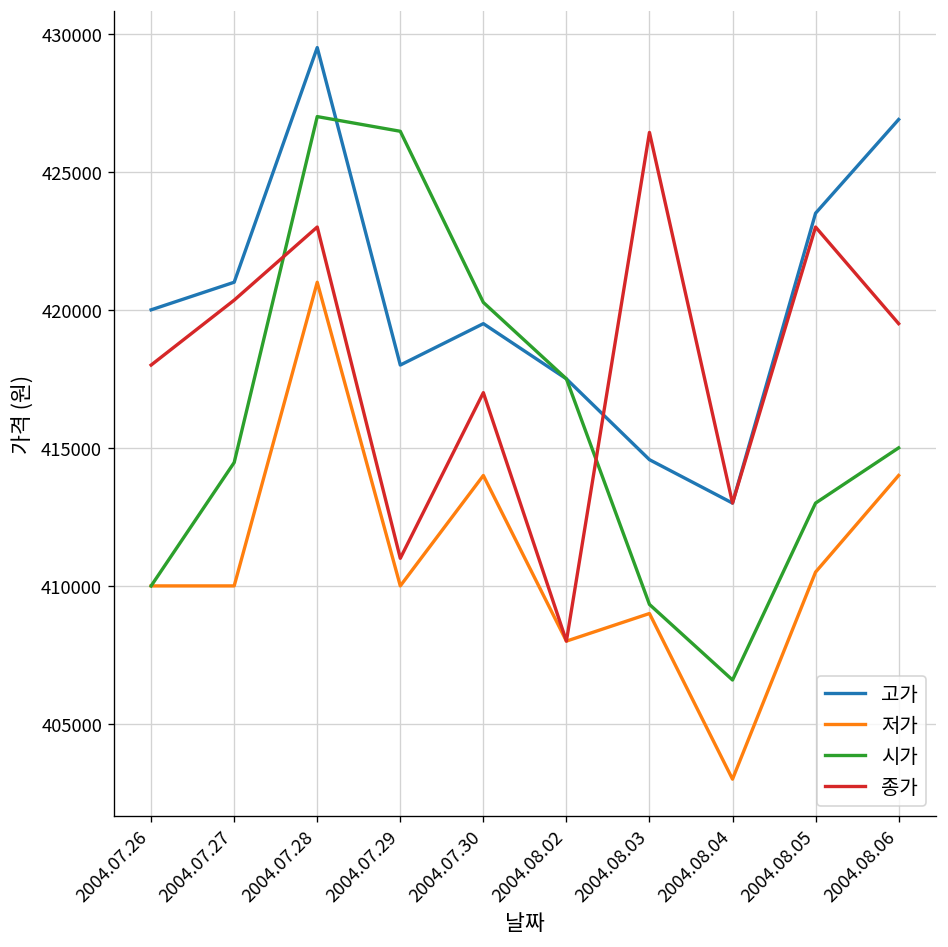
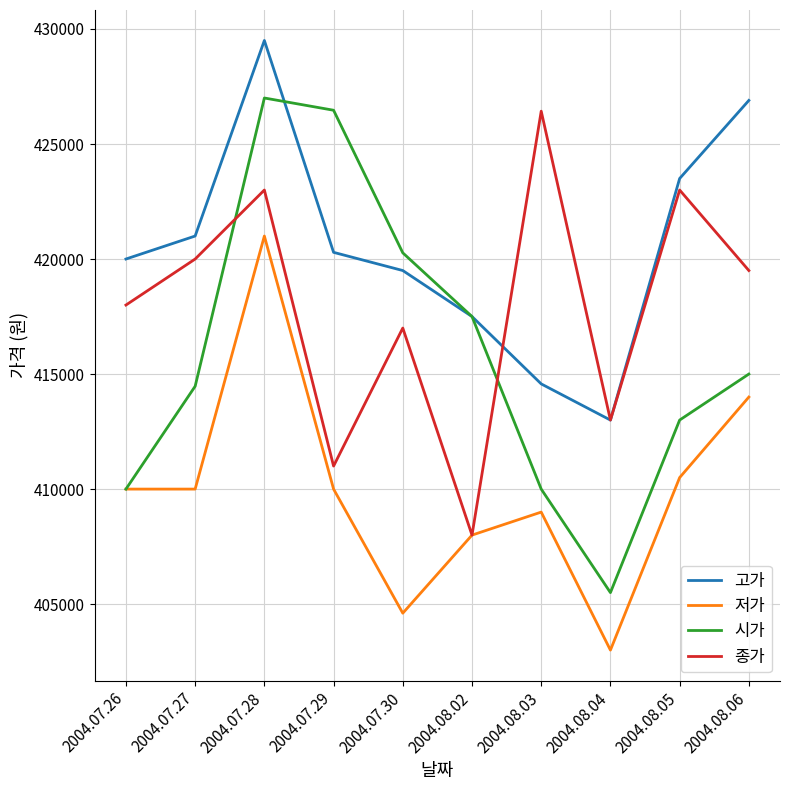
종가, 2004.07.27: 420400 -> 420000
고가, 2004.07.29: 418000 -> 420300
저가, 2004.07.30: 414000 -> 404600
시가, 2004.08.03: 409300 -> 410000
시가, 2004.08.04: 406600 -> 405500
